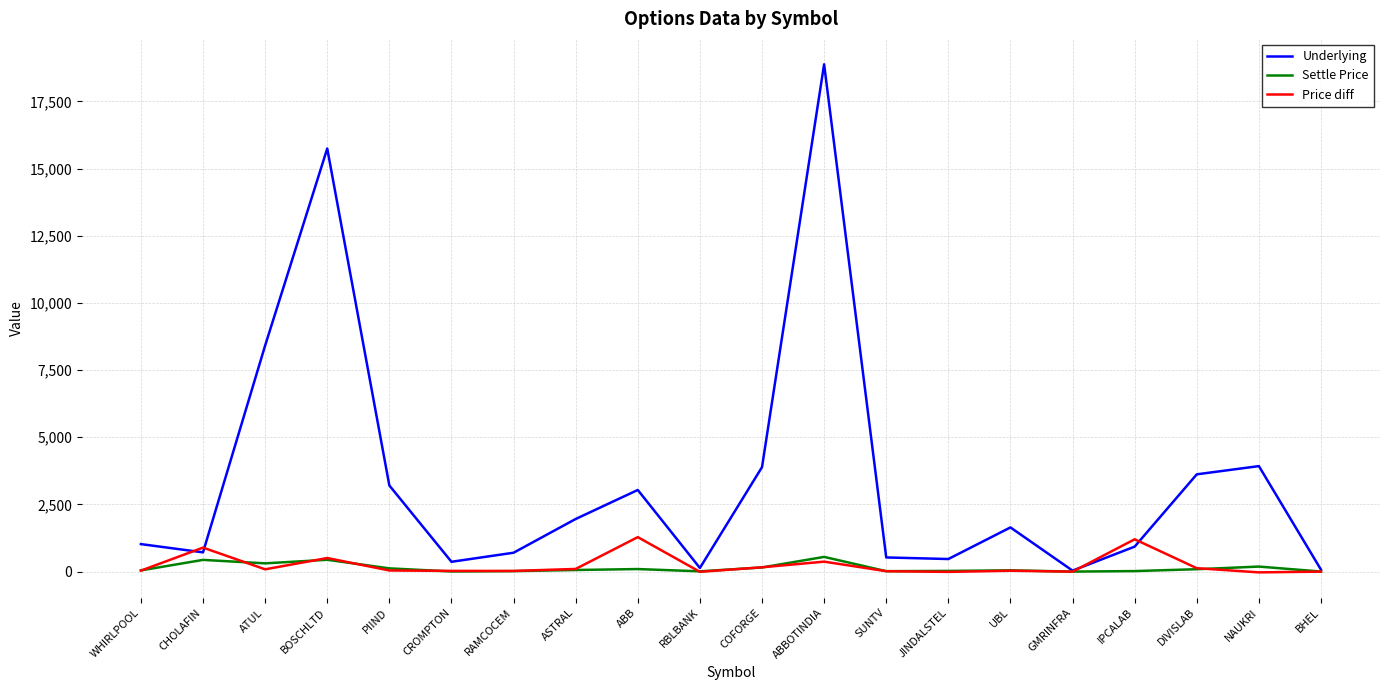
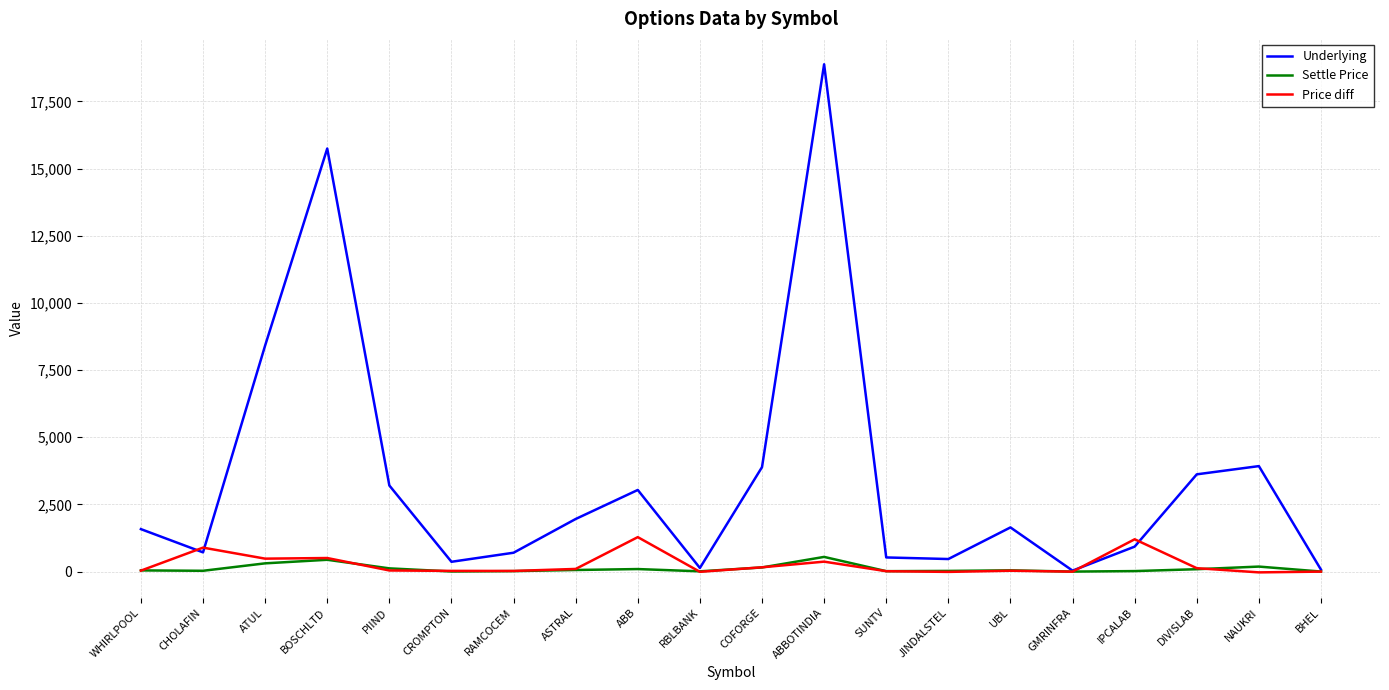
Underlying, WHIRLPOOL: 1,000 -> 1,600
Settle Price, CHOLAFIN: 400 -> 0
Price diff, ATUL: 100 -> 500
